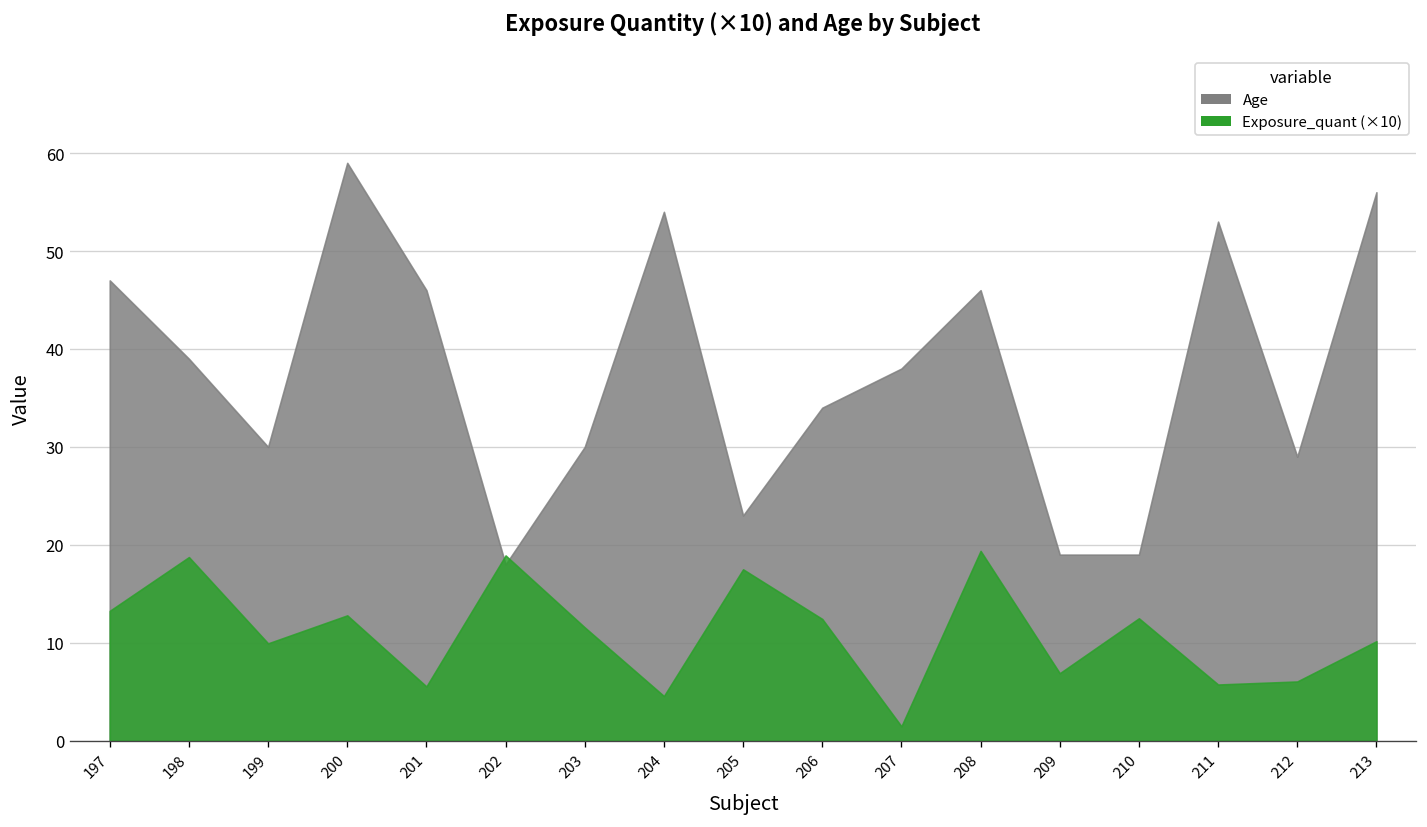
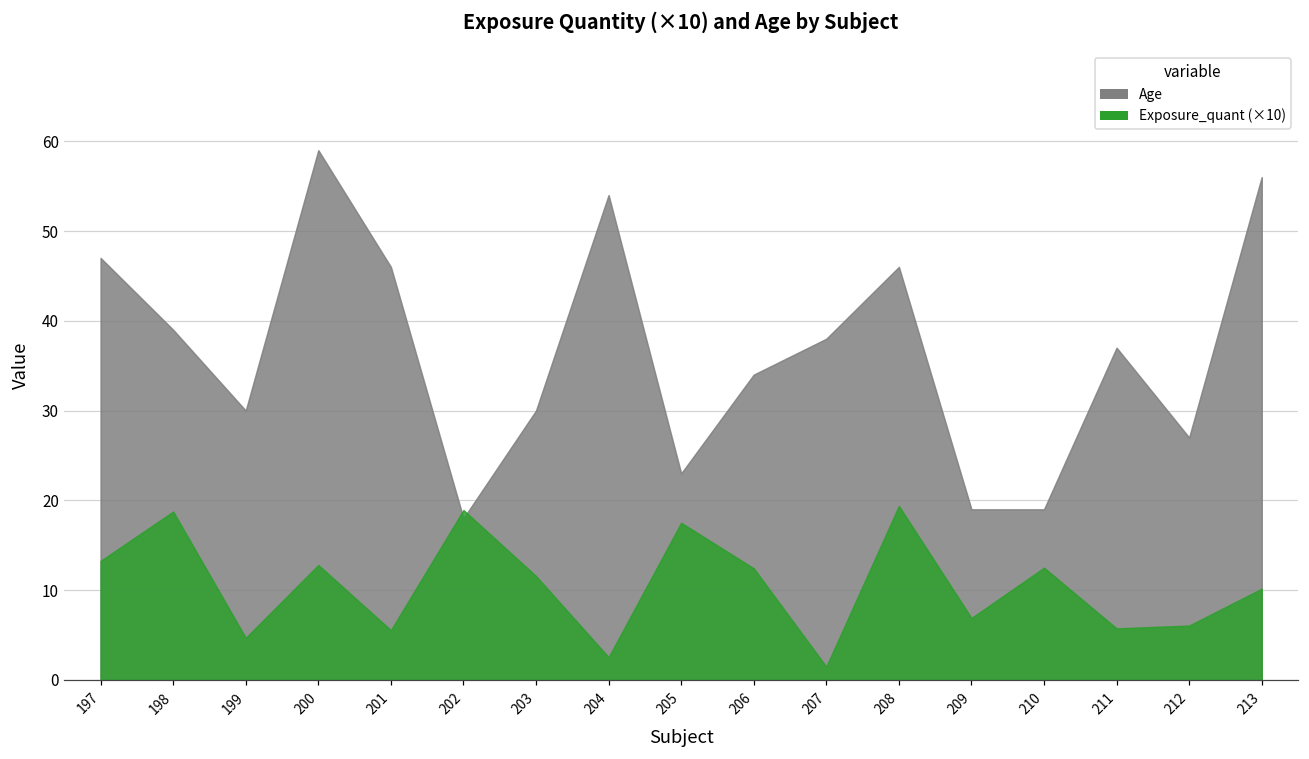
Exposure_quant (×10), 199: 10 -> 5
Exposure_quant (×10), 204: 5 -> 3
Age, 211: 53 -> 37
Age, 212: 29 -> 27
